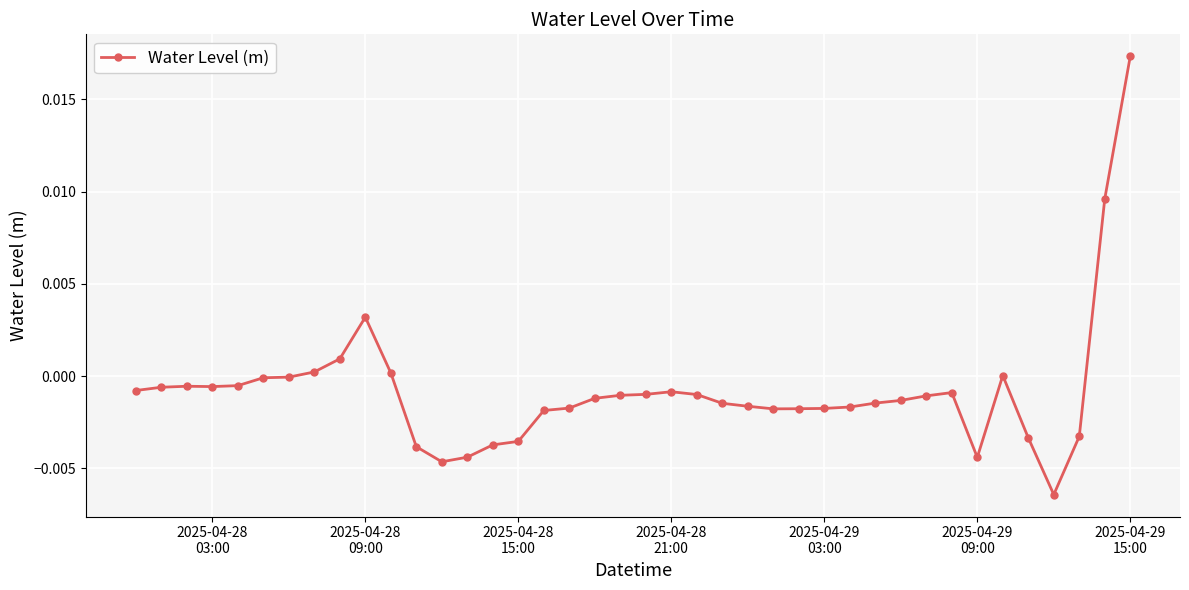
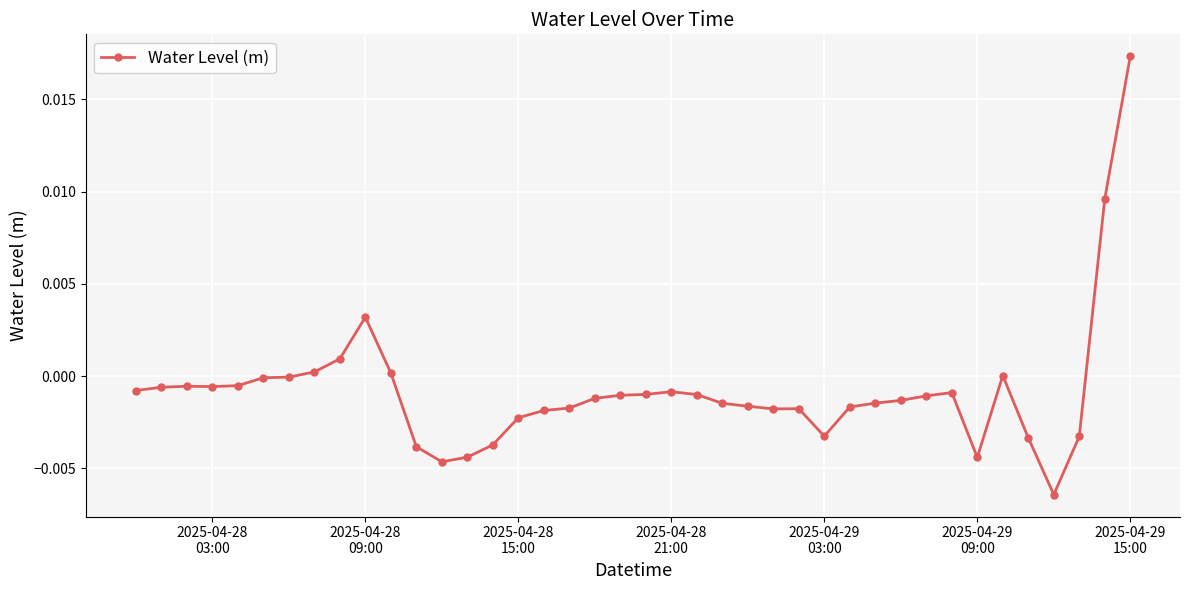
2025-04-28 15:00: -0.0035 -> -0.0023
2025-04-29 03:00: -0.0018 -> -0.0033
